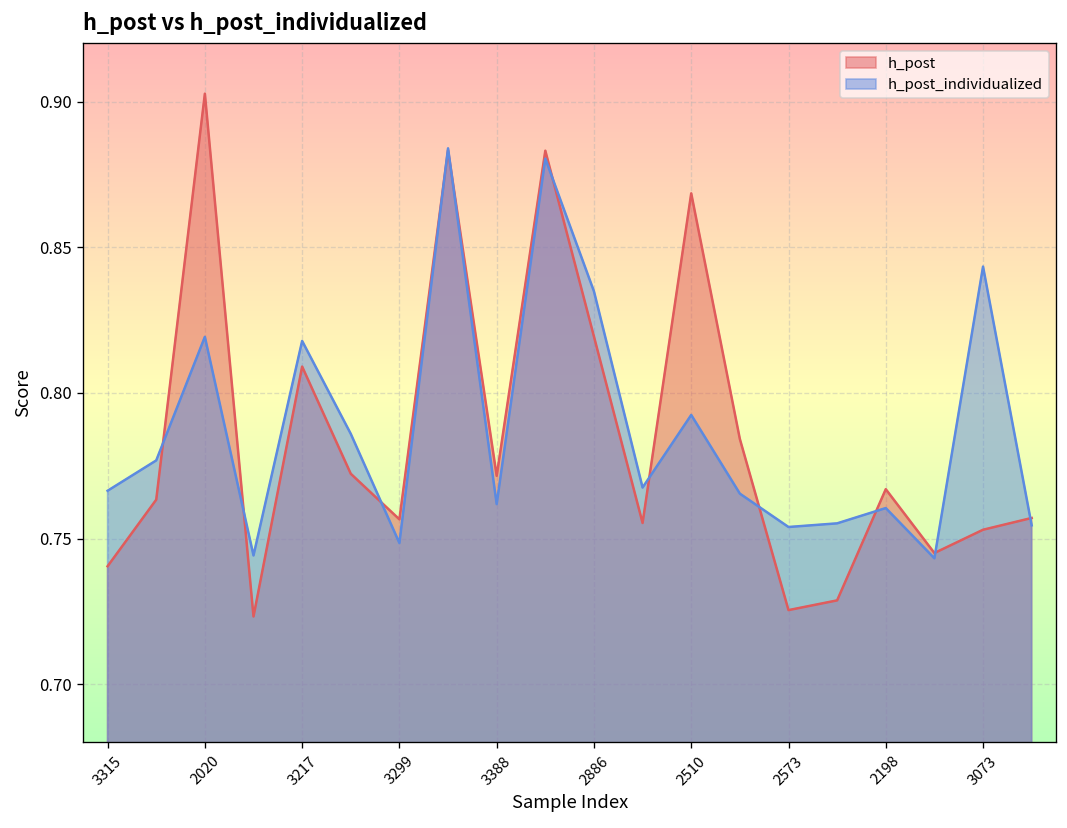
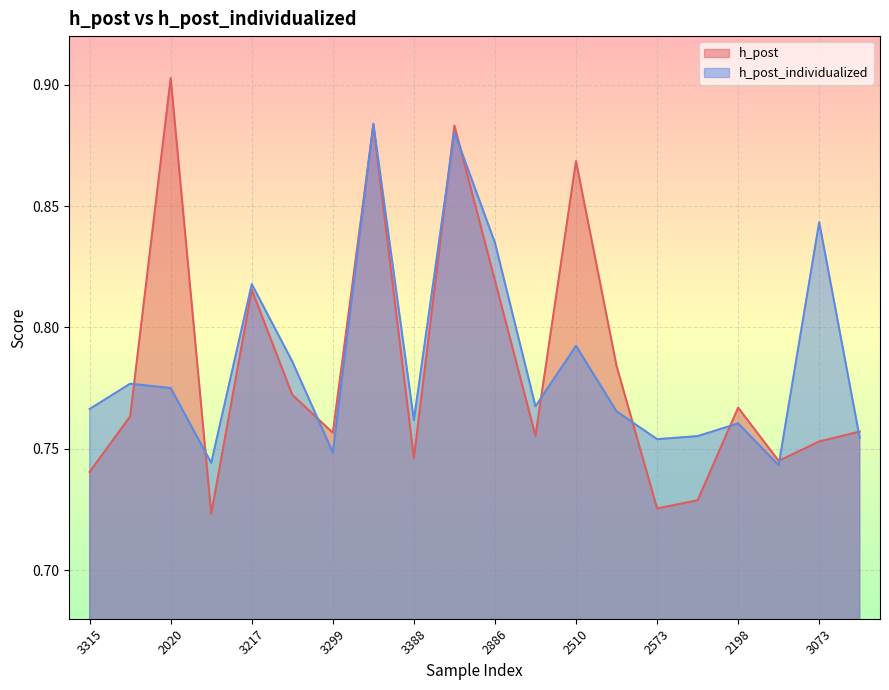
h_post_individualized, 2020: 0.819 -> 0.775
h_post, 3217: 0.809 -> 0.815
h_post, 3388: 0.772 -> 0.746
